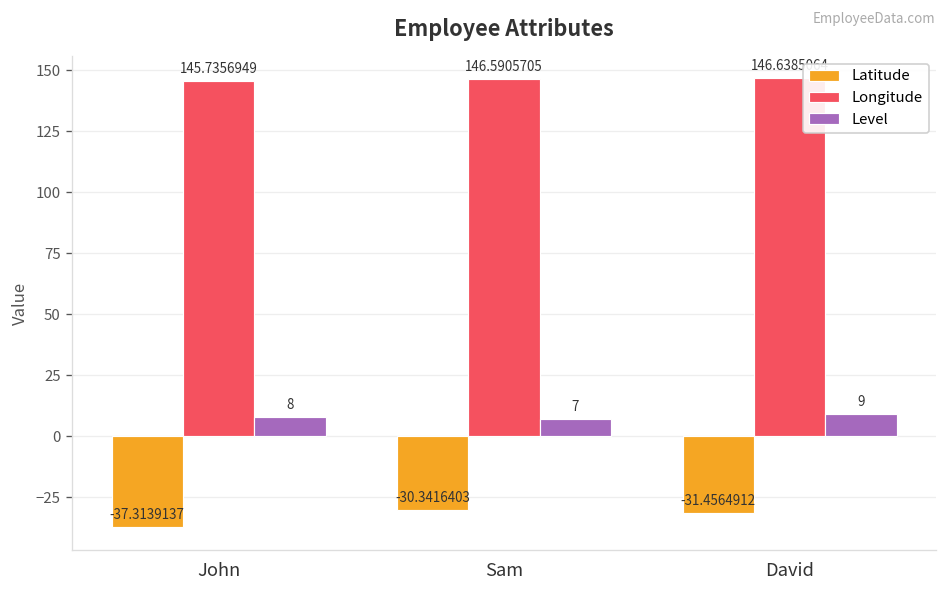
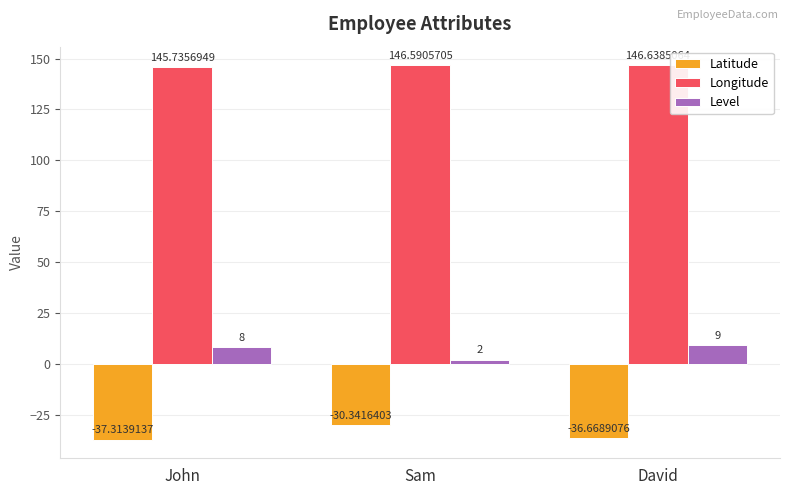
Level, Sam: 7 -> 2
Latitude, David: -31.4564912 -> -36.6689076
